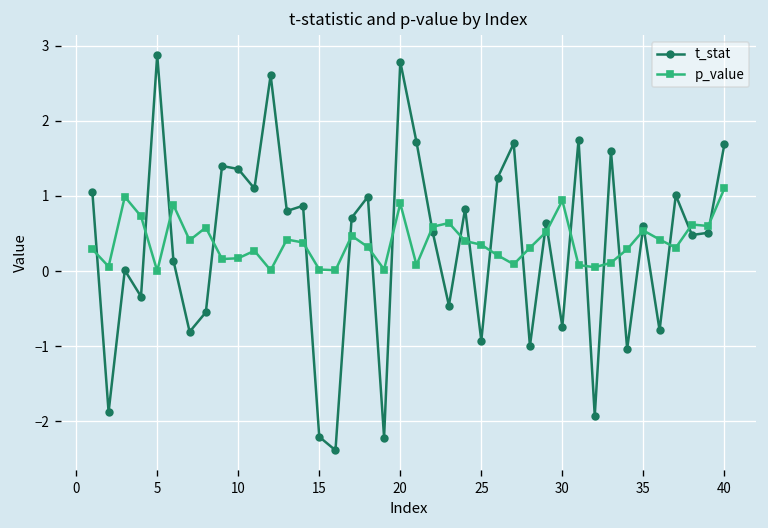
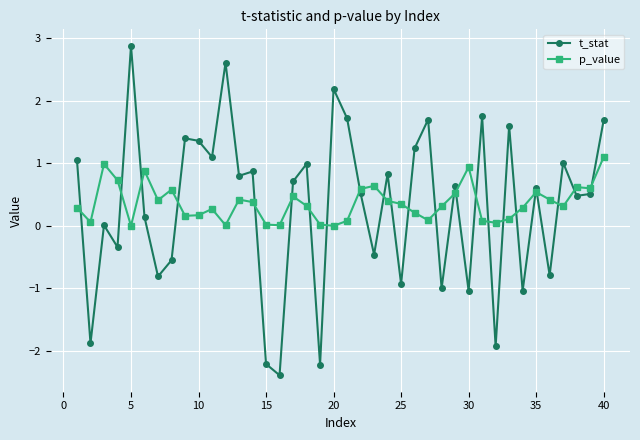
t_stat, 20: 2.8 -> 2.2
p_value, 20: 0.9 -> 0.0
t_stat, 30: -0.7 -> -1.0
